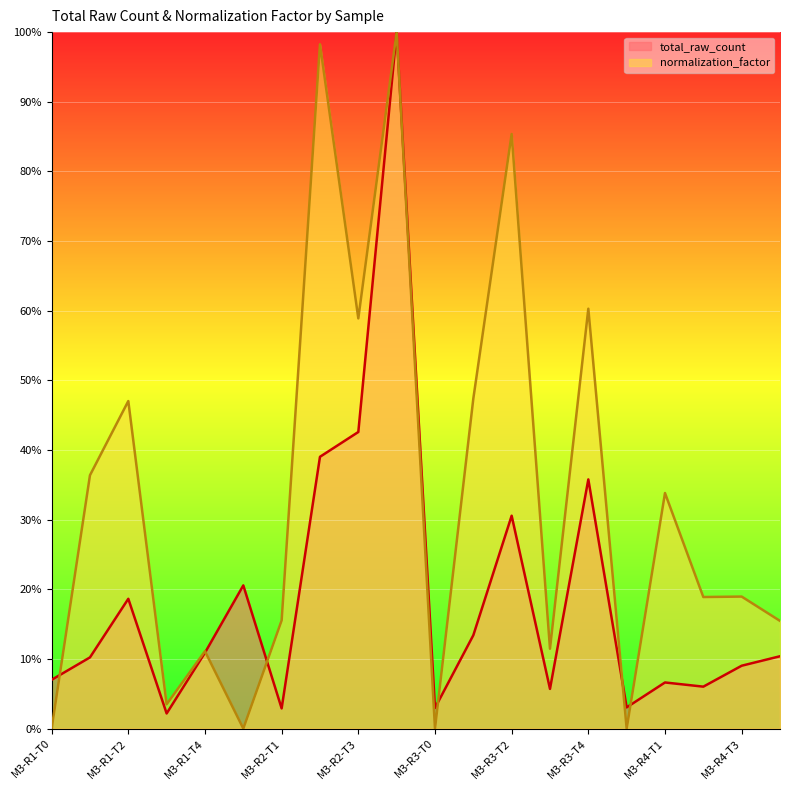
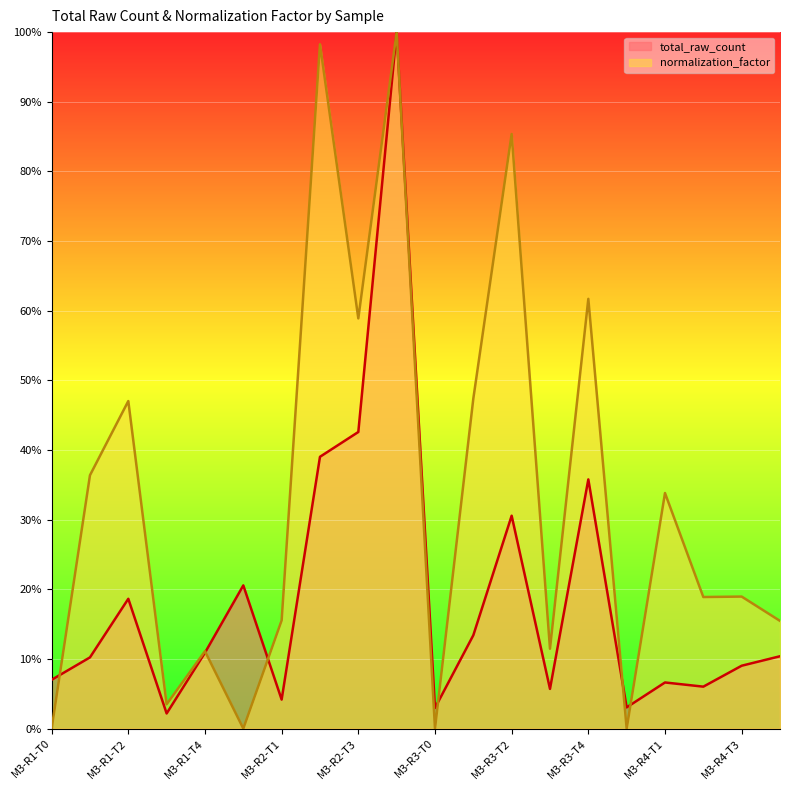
total_raw_count, M3-R2-T1: 3% -> 4%
normalization_factor, M3-R3-T4: 60% -> 62%
